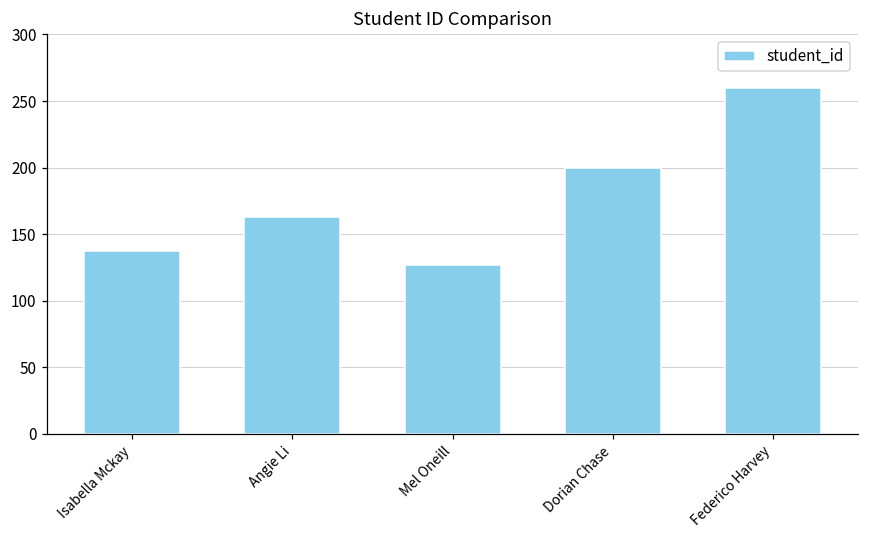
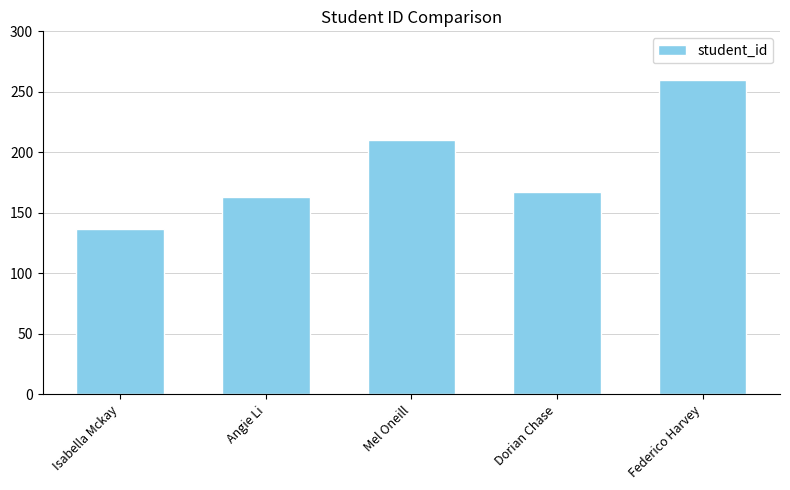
Mel Oneill: 127 -> 210
Dorian Chase: 200 -> 167
